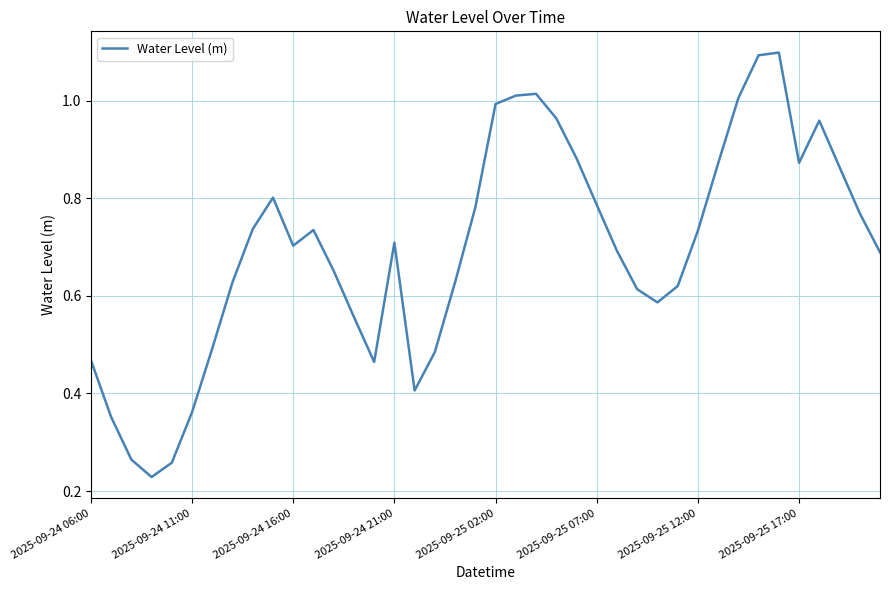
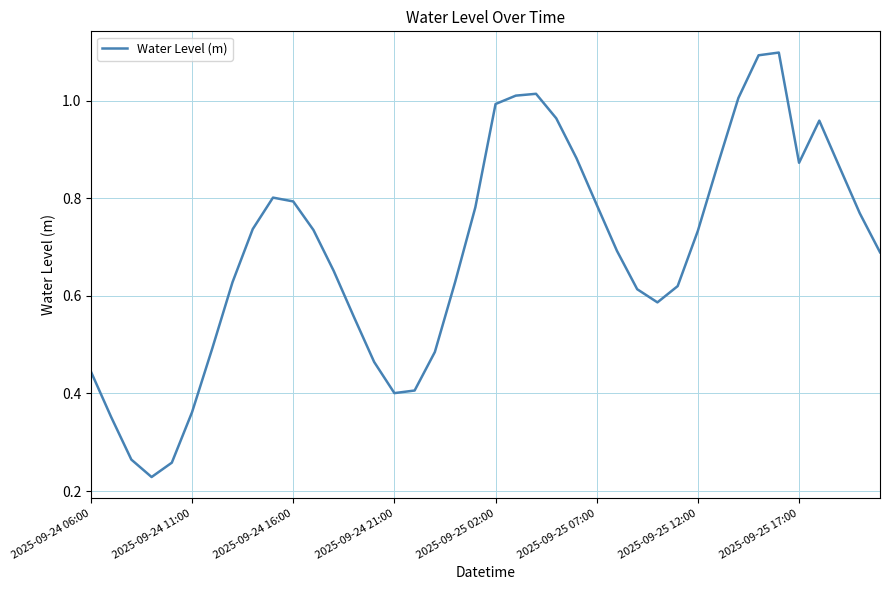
2025-09-24 06:00: 0.47 -> 0.44
2025-09-24 16:00: 0.70 -> 0.79
2025-09-24 21:00: 0.71 -> 0.40
